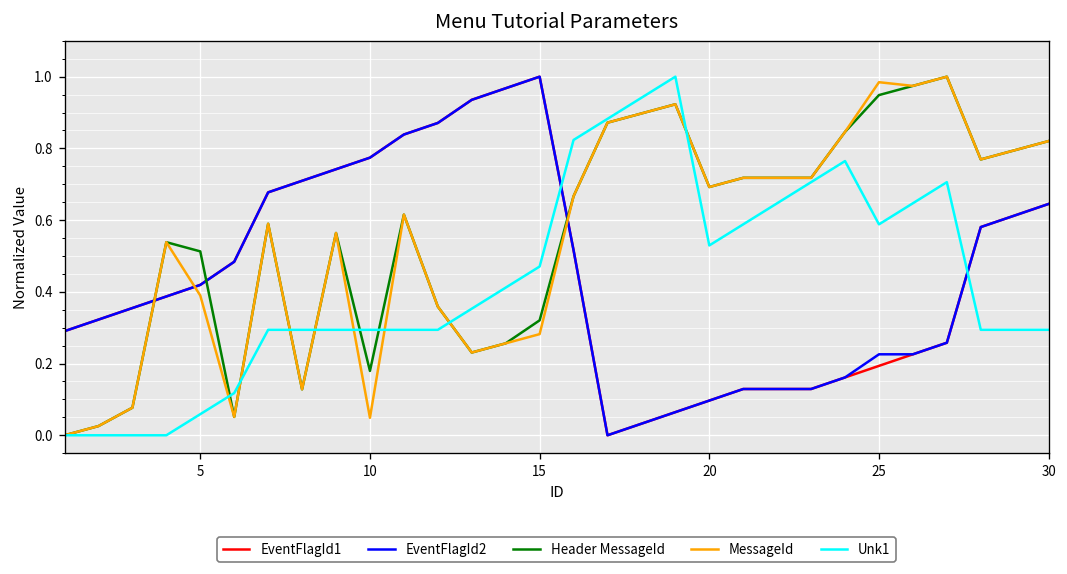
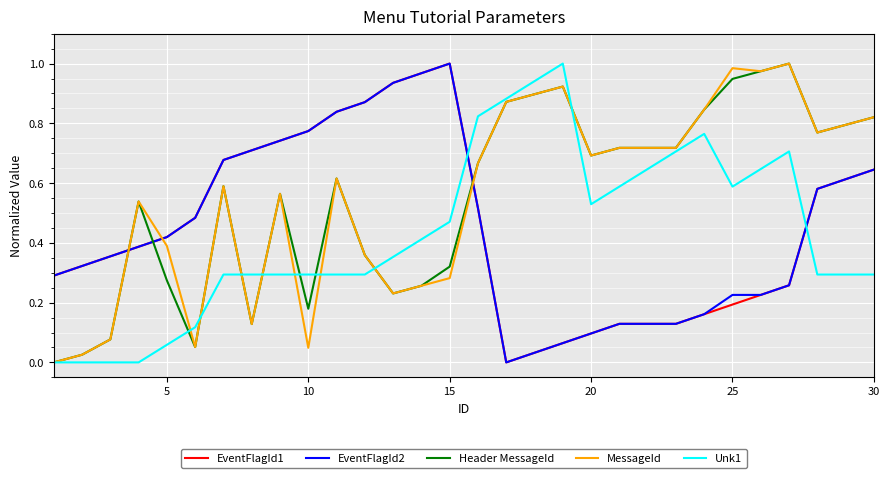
Header MessageId, 5: 0.51 -> 0.27
